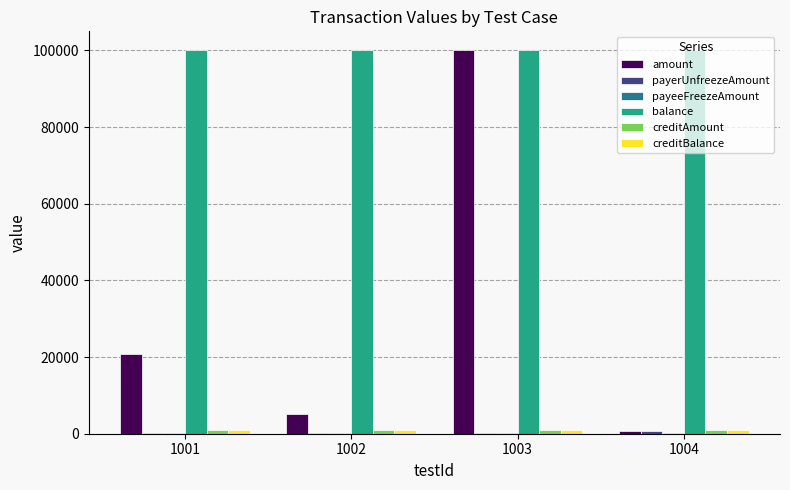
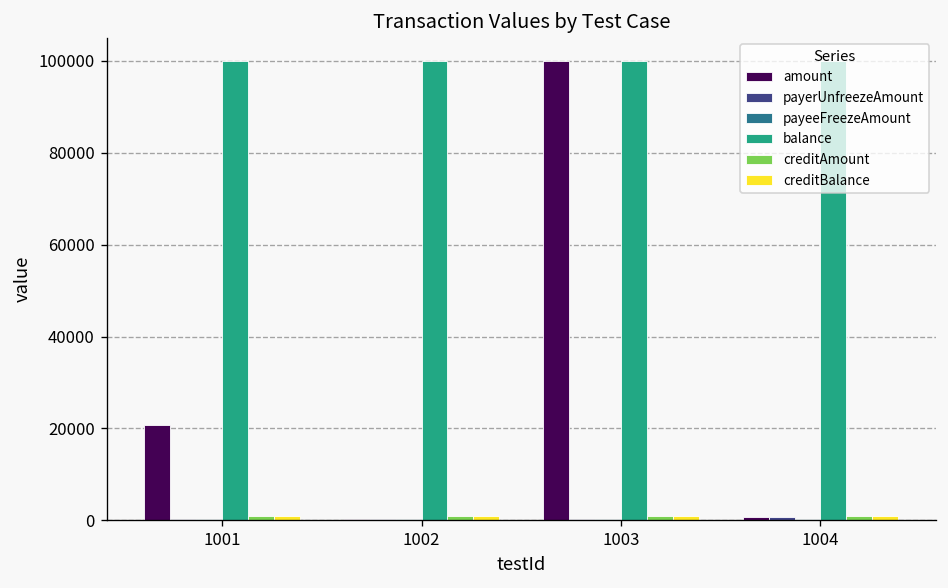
amount, 1002: 5000 -> 0
